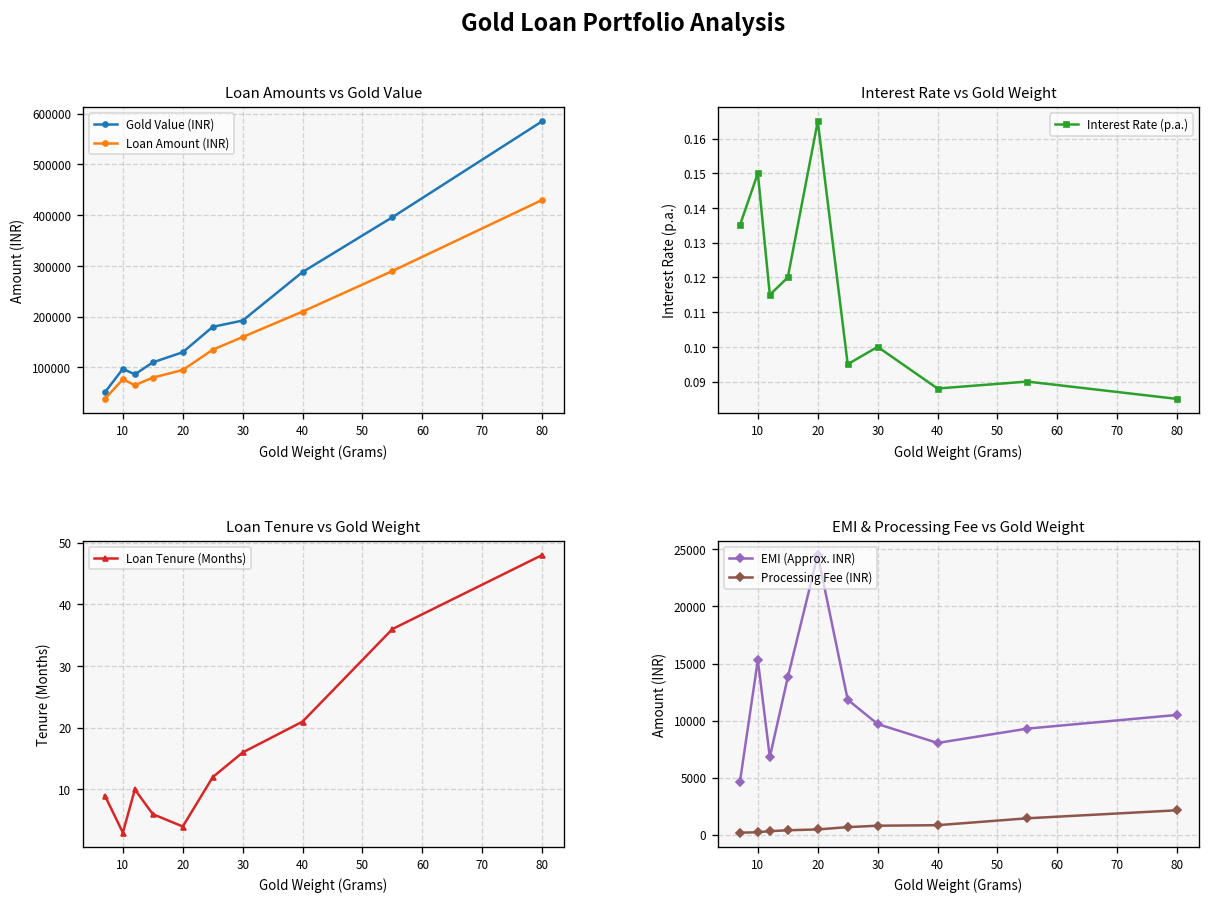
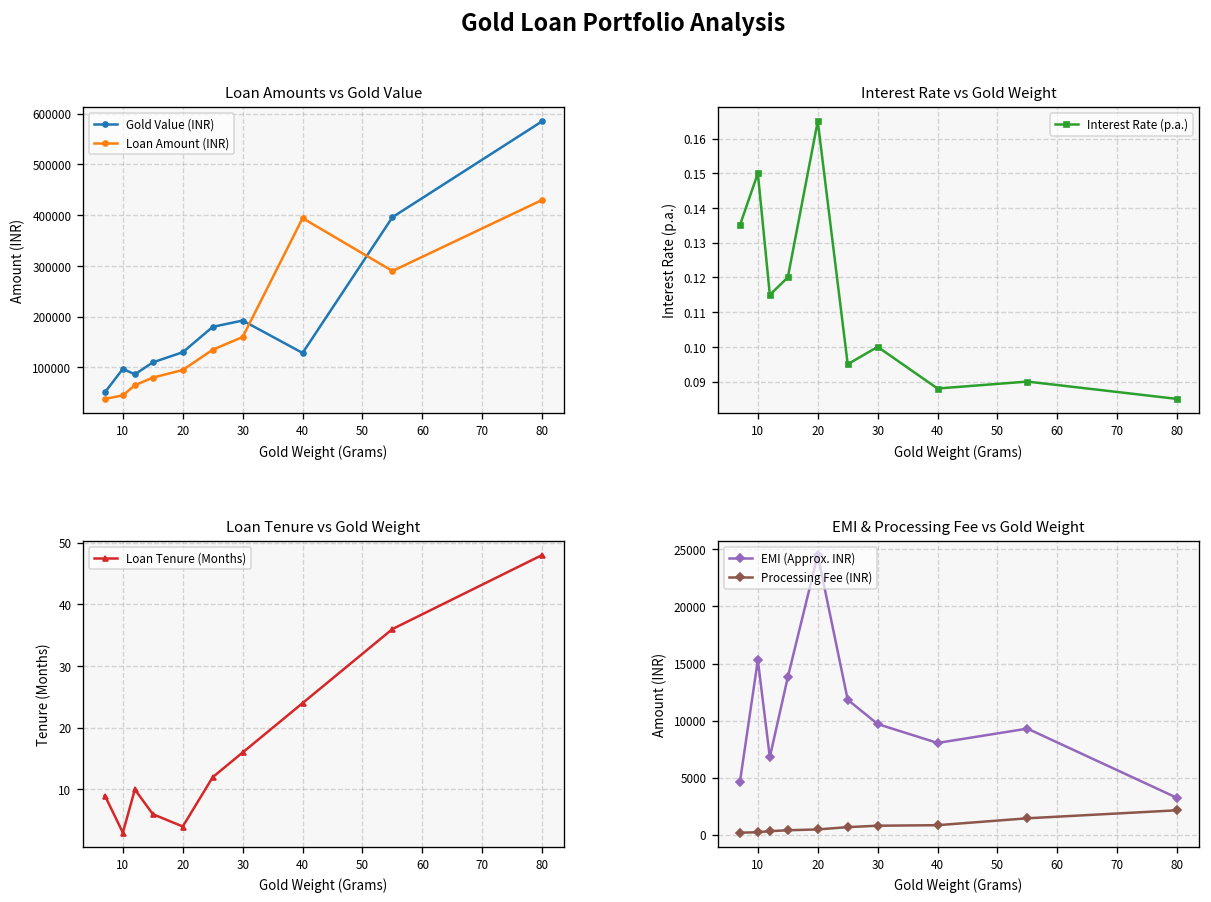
Loan Amounts vs Gold Value, Loan Amount (INR), 10: 80000 -> 50000
Loan Amounts vs Gold Value, Gold Value (INR), 40: 290000 -> 130000
Loan Amounts vs Gold Value, Loan Amount (INR), 40: 210000 -> 390000
Loan Tenure vs Gold Weight, 40: 21 -> 24
EMI & Processing Fee vs Gold Weight, EMI (Approx. INR), 80: 11000 -> 3000
